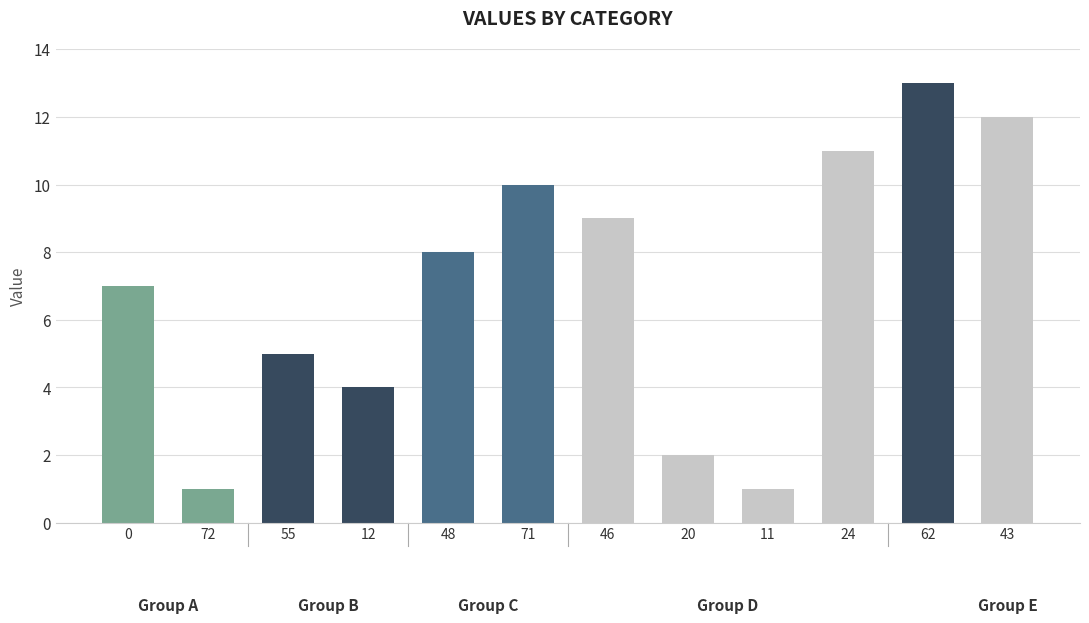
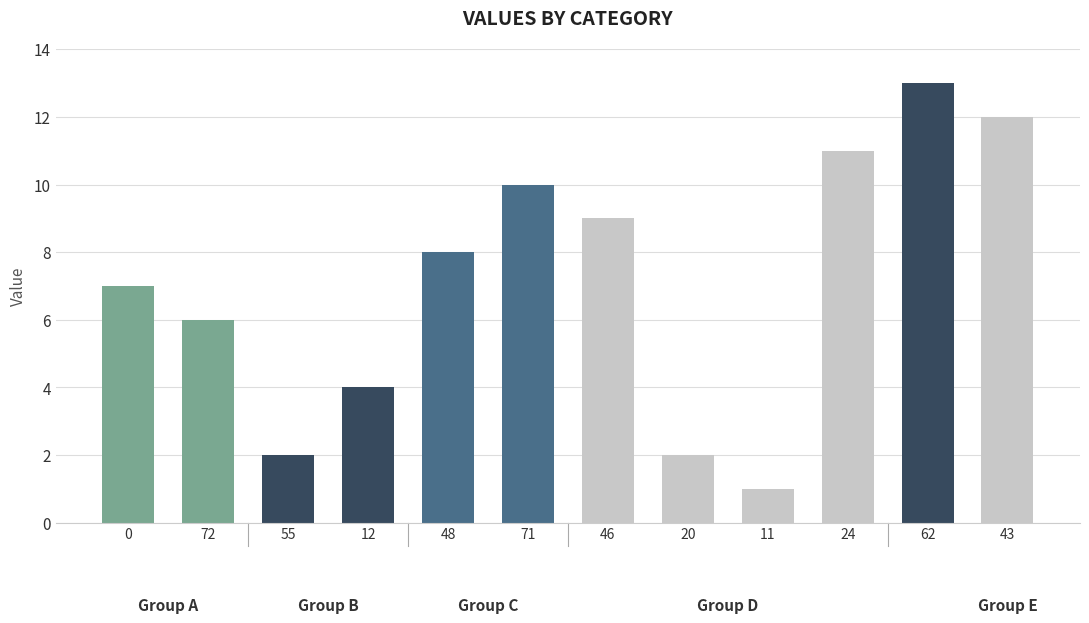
72: 1 -> 6
55: 5 -> 2
